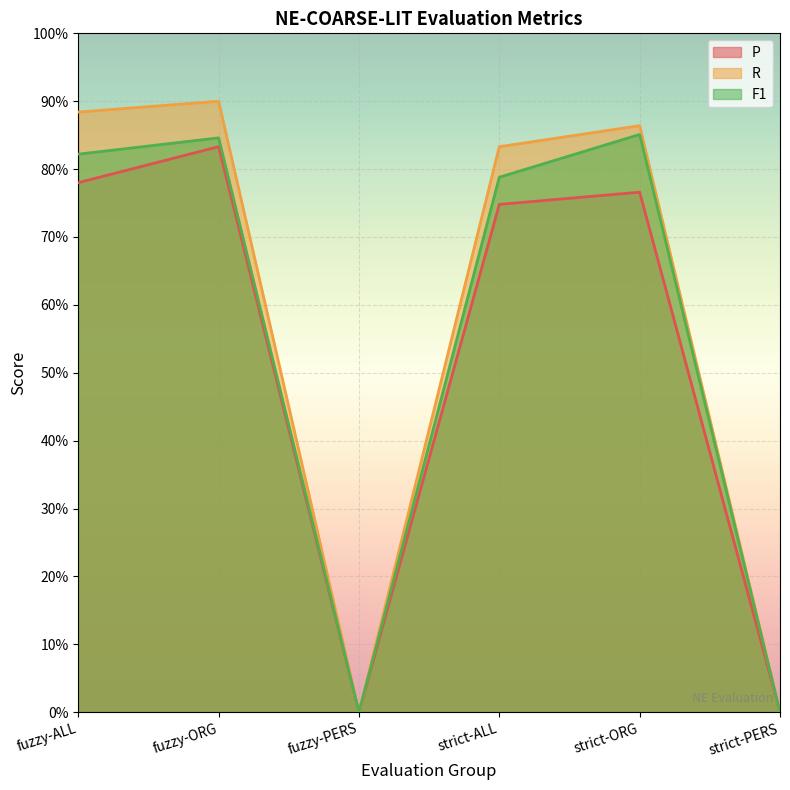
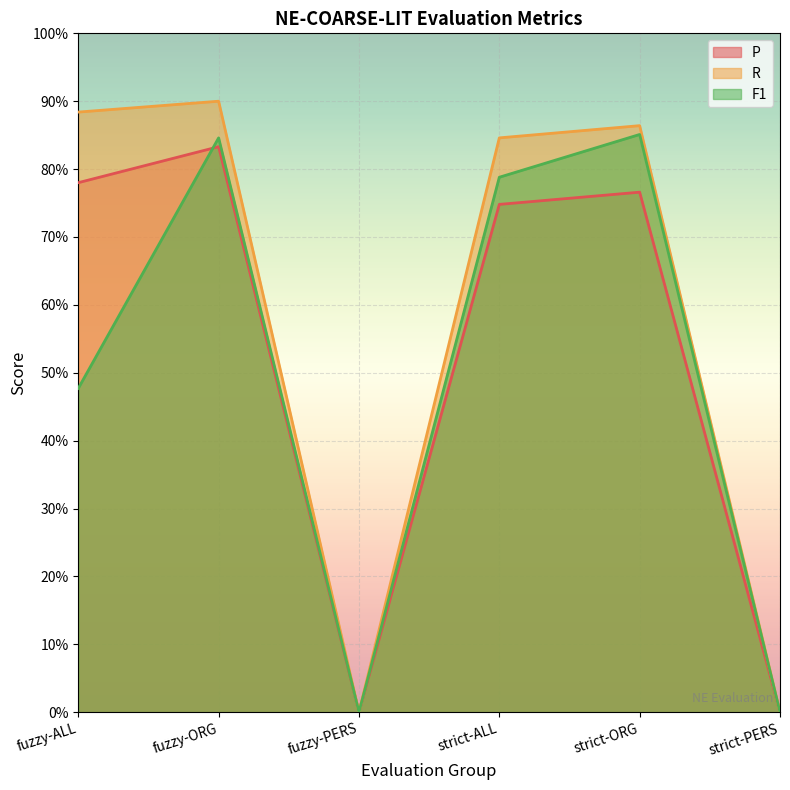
F1, fuzzy-ALL: 82% -> 48%
R, strict-ALL: 83% -> 85%
